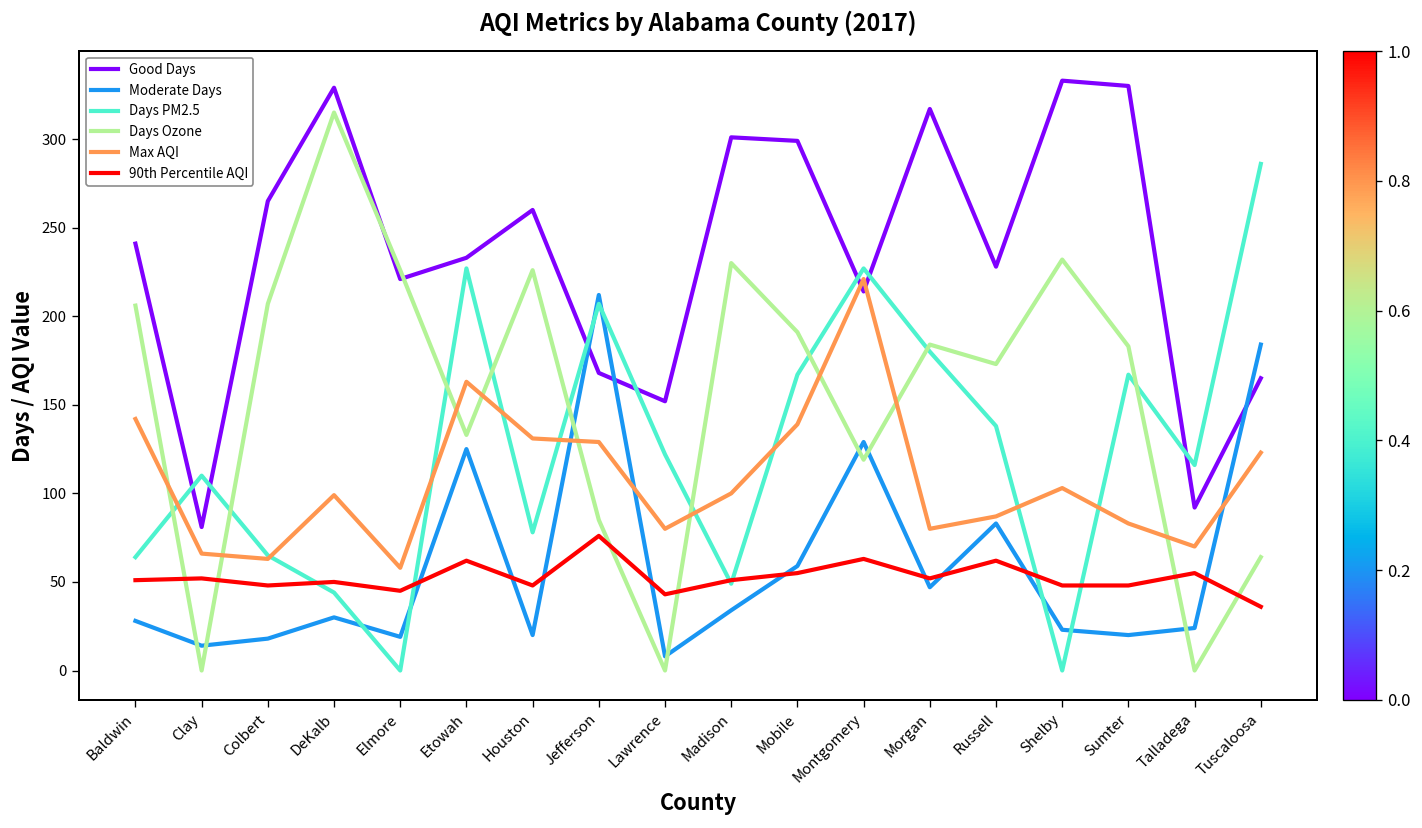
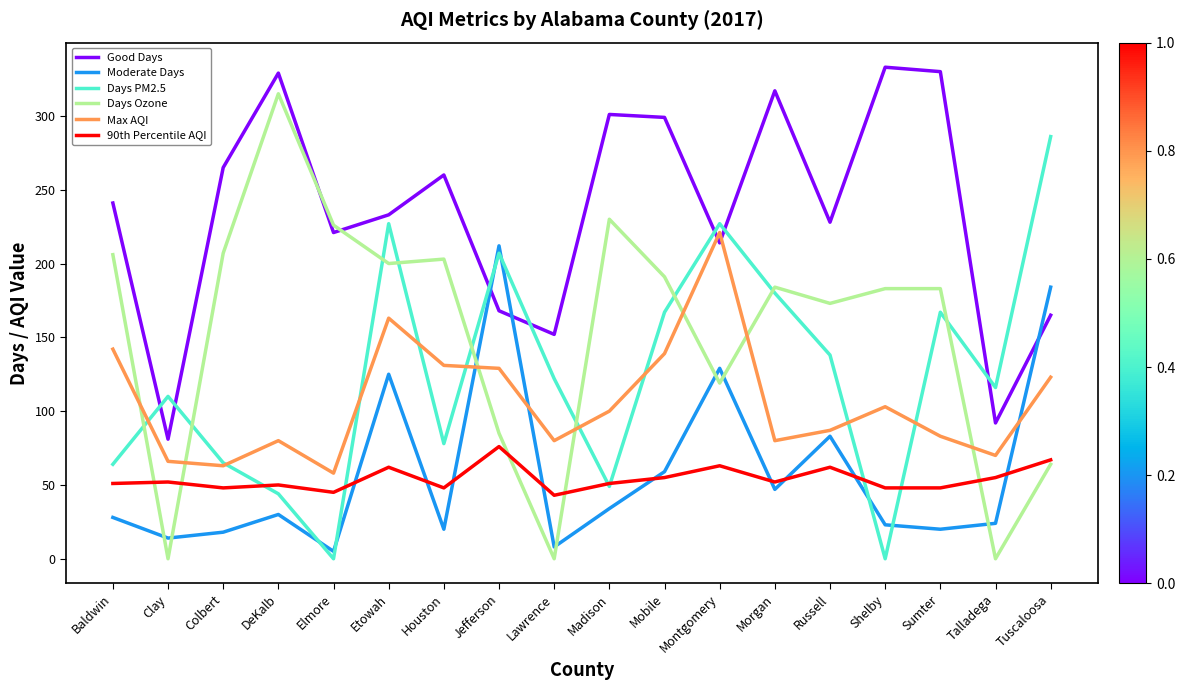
Max AQI, DeKalb: 99 -> 80
Moderate Days, Elmore: 19 -> 5
Days Ozone, Etowah: 133 -> 200
Days Ozone, Houston: 226 -> 203
Days Ozone, Shelby: 232 -> 183
90th Percentile AQI, Tuscaloosa: 36 -> 67
